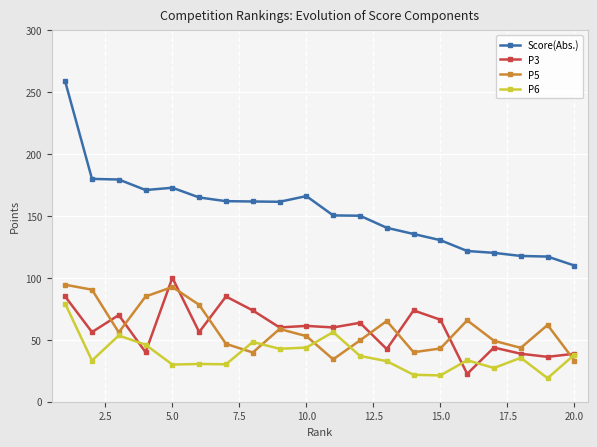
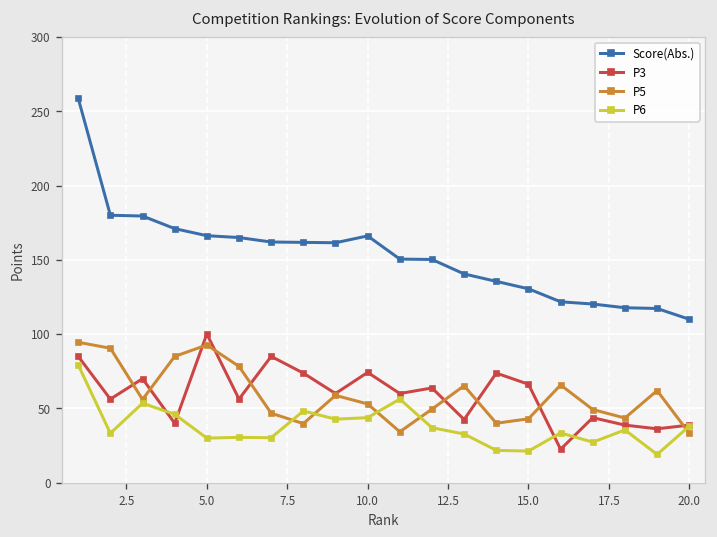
Score(Abs.), 5.0: 173 -> 166
P3, 10.0: 61 -> 74
